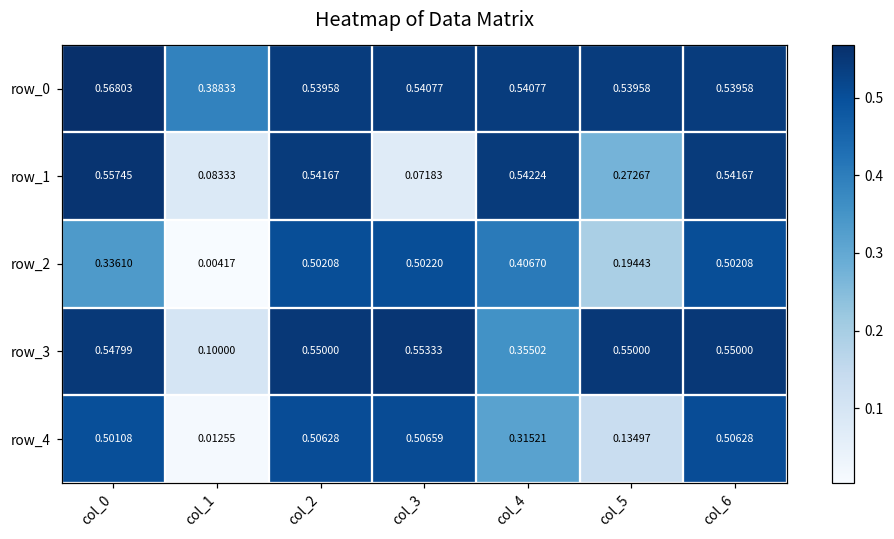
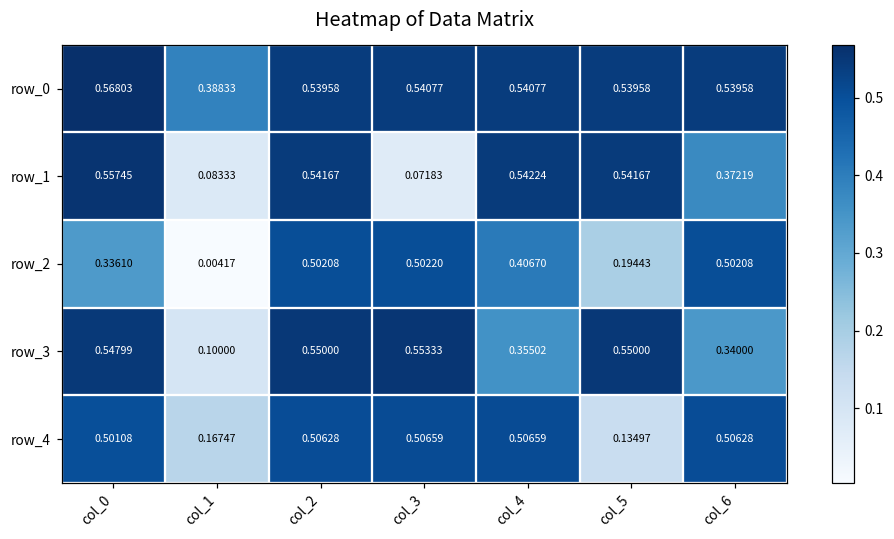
row_1, col_5: 0.27267 -> 0.54167
row_1, col_6: 0.54167 -> 0.37219
row_3, col_6: 0.55000 -> 0.34000
row_4, col_1: 0.01255 -> 0.16747
row_4, col_4: 0.31521 -> 0.50659
